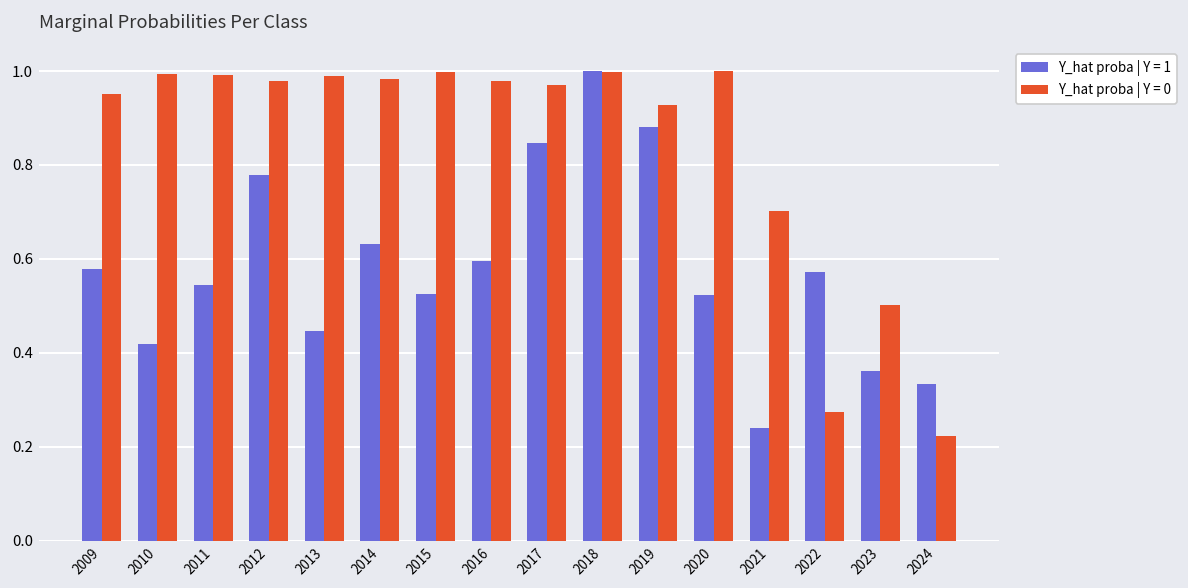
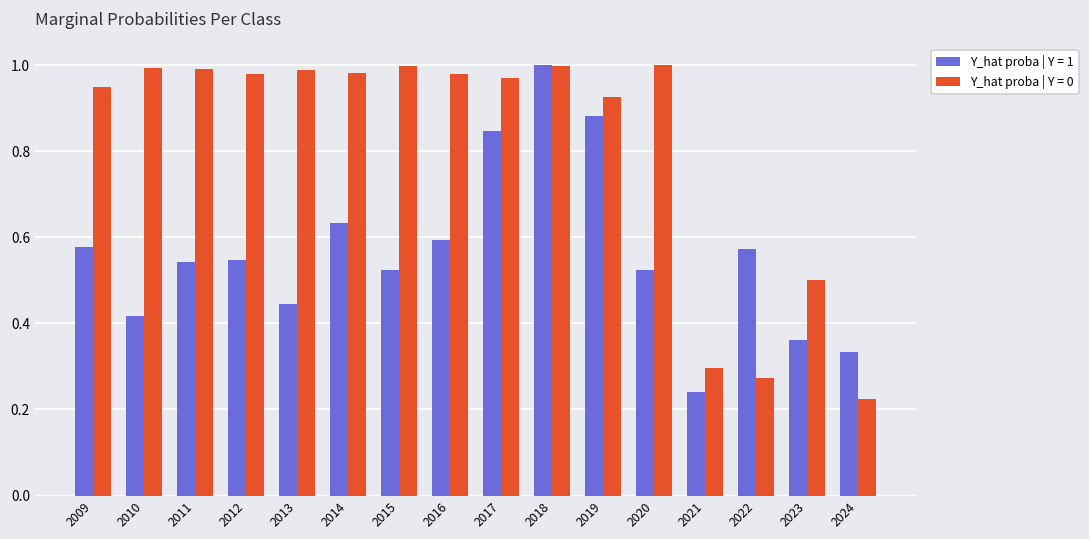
Y_hat proba | Y = 1, 2012: 0.78 -> 0.55
Y_hat proba | Y = 0, 2021: 0.70 -> 0.30
